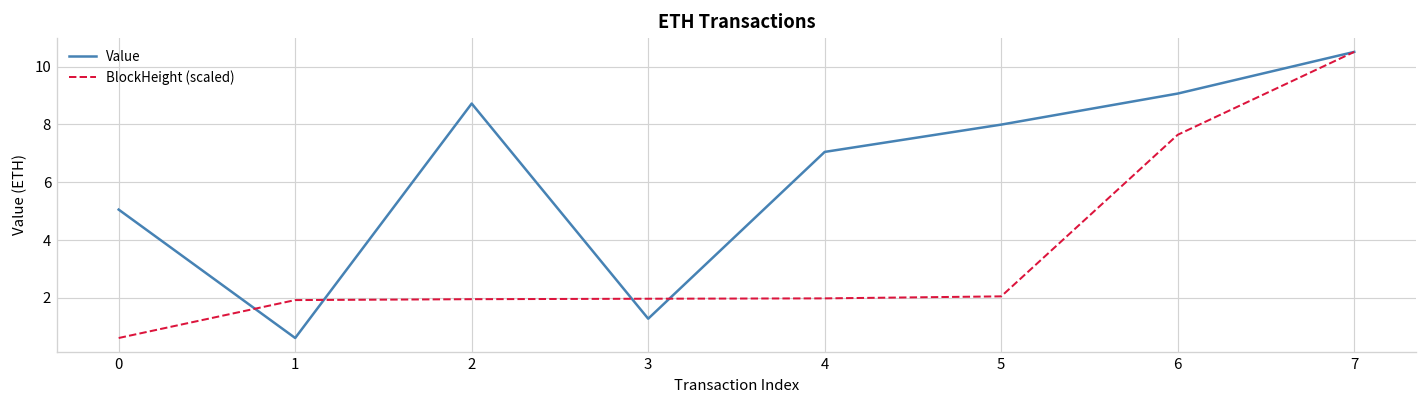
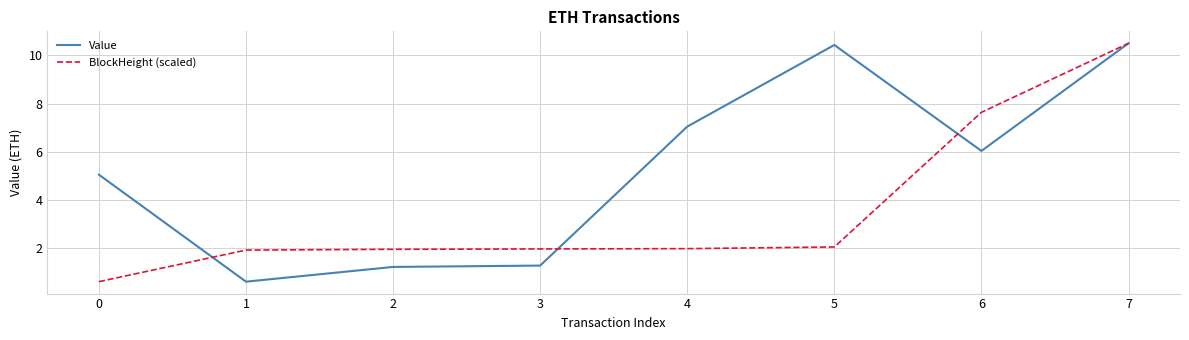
Value, 2: 8.7 -> 1.2
Value, 5: 8.0 -> 10.4
Value, 6: 9.1 -> 6.0
